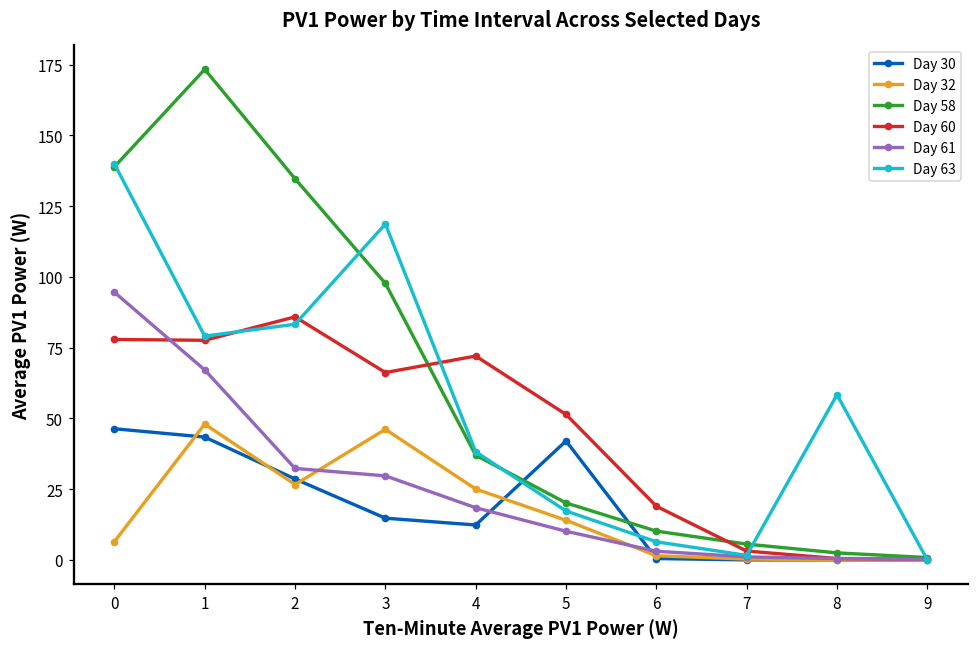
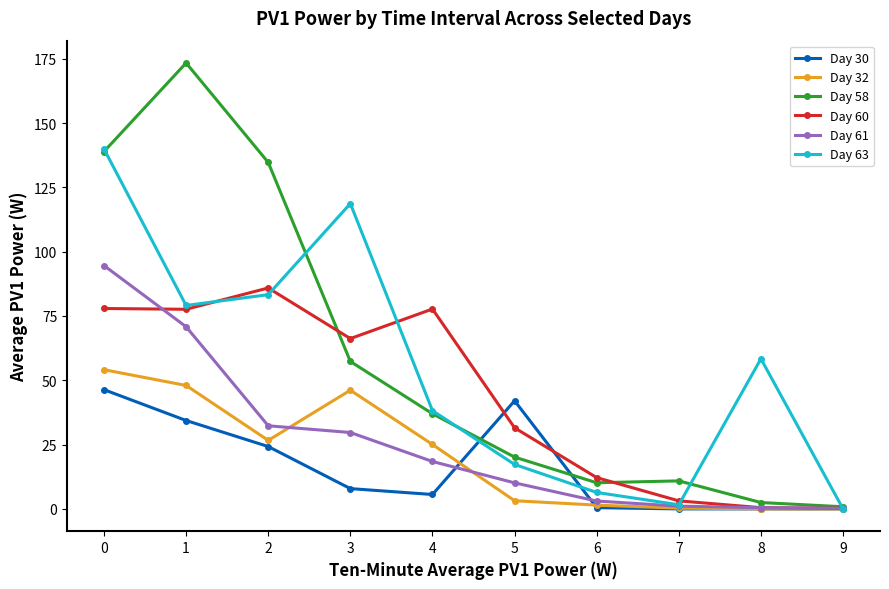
Day 32, 0: 6 -> 54
Day 30, 1: 43 -> 34
Day 61, 1: 67 -> 71
Day 30, 2: 29 -> 24
Day 30, 3: 15 -> 8
Day 58, 3: 98 -> 57
Day 30, 4: 12 -> 6
Day 60, 4: 72 -> 78
Day 32, 5: 14 -> 3
Day 60, 5: 51 -> 32
Day 60, 6: 19 -> 12
Day 58, 7: 6 -> 11
